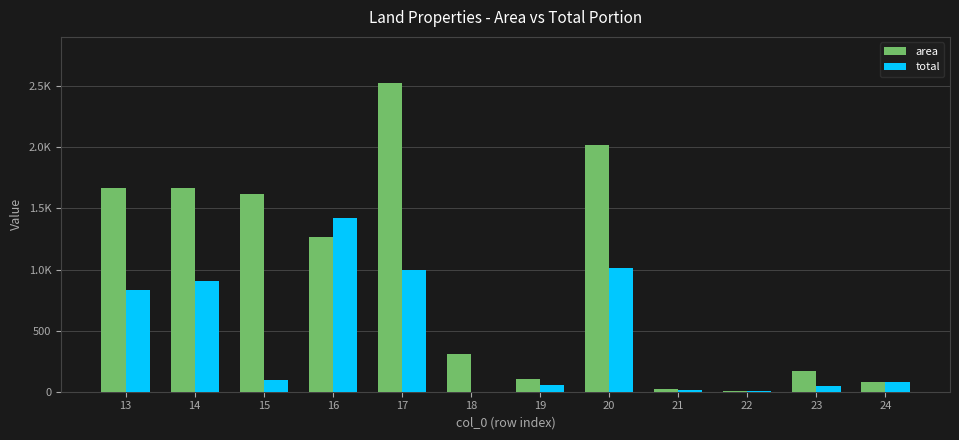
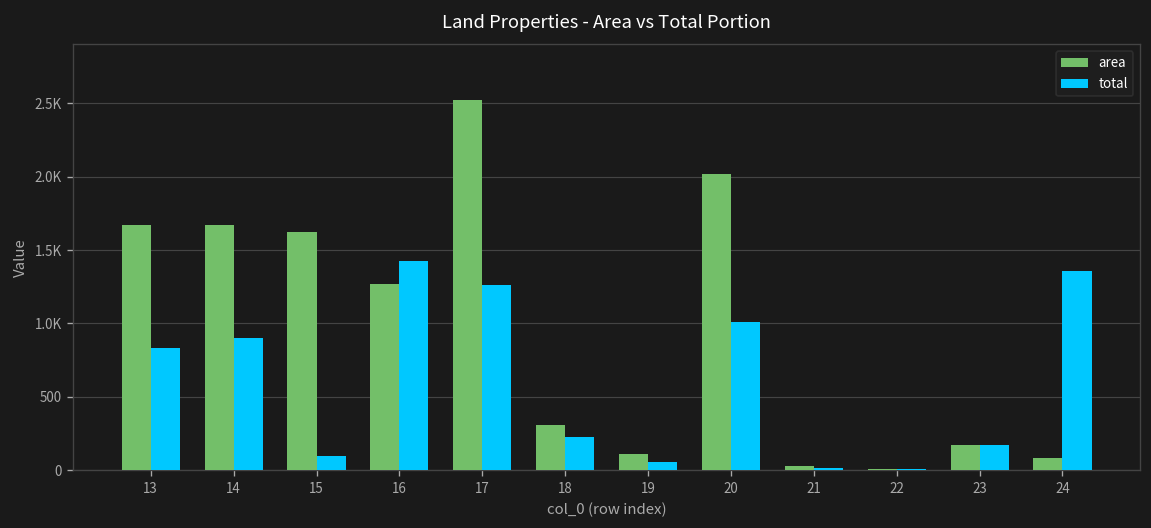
total, 17: 990 -> 1260
total, 18: 0 -> 220
total, 23: 40 -> 170
total, 24: 80 -> 1360
